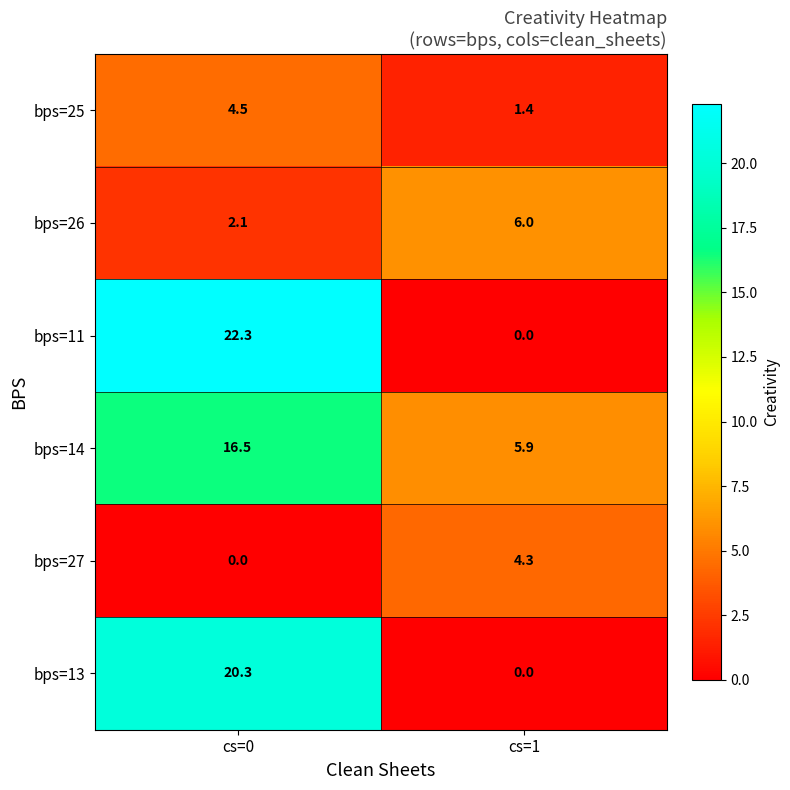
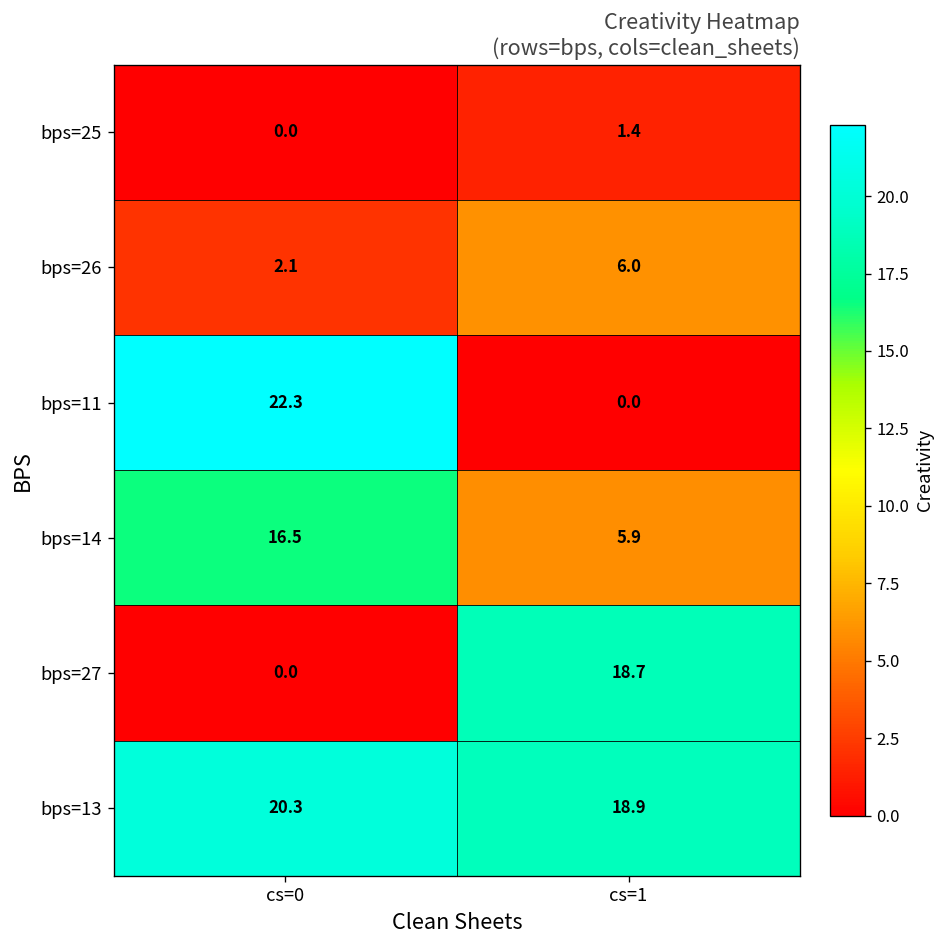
bps=25, cs=0: 4.5 -> 0.0
bps=27, cs=1: 4.3 -> 18.7
bps=13, cs=1: 0.0 -> 18.9
